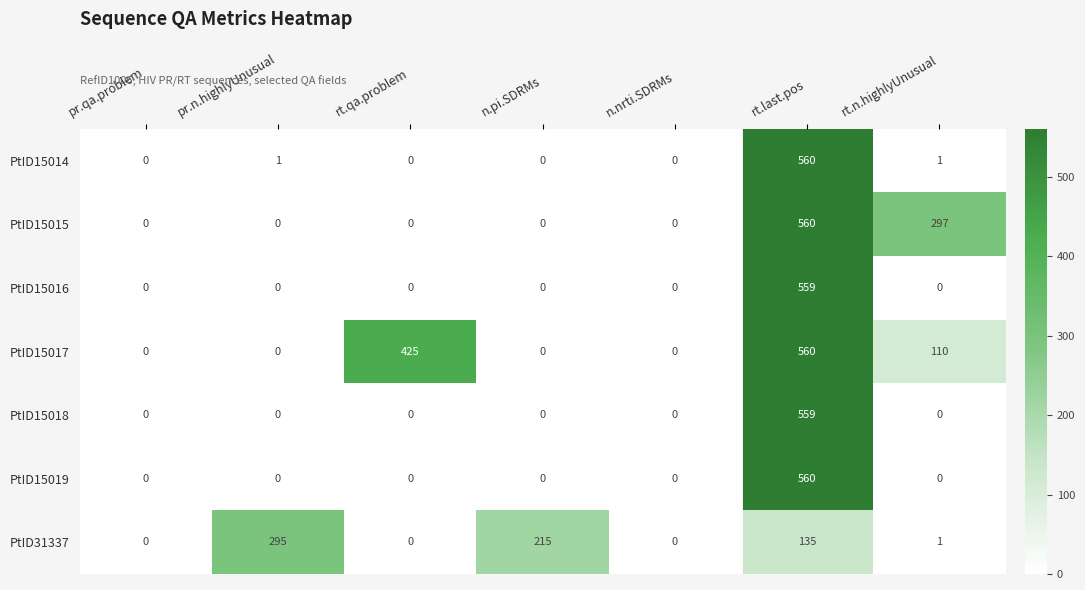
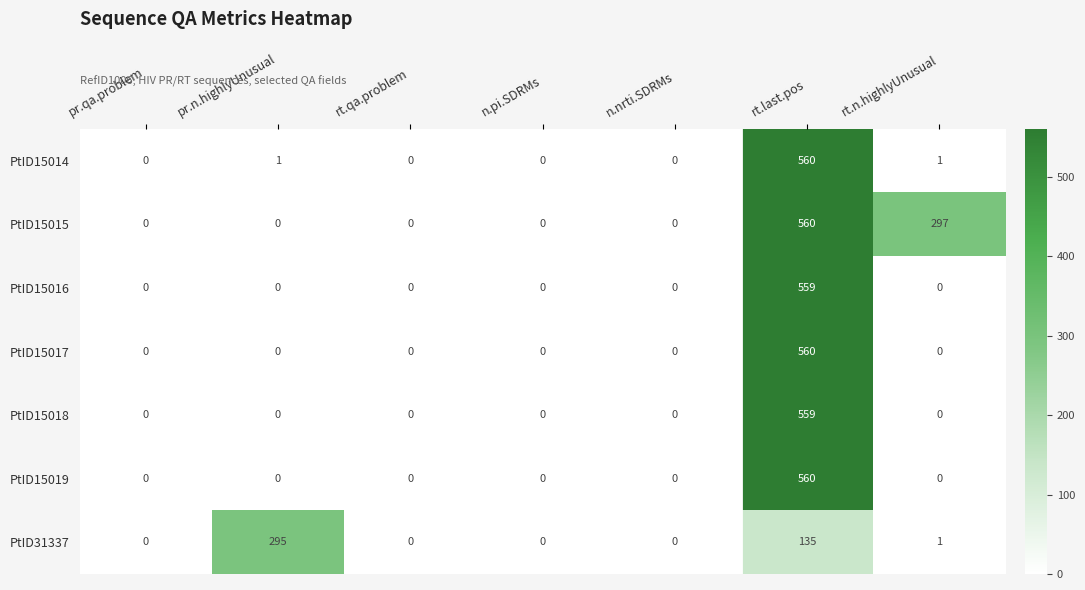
PtID15017, rt.qa.problem: 425 -> 0
PtID15017, rt.n.highlyUnusual: 110 -> 0
PtID31337, n.pi.SDRMs: 215 -> 0
